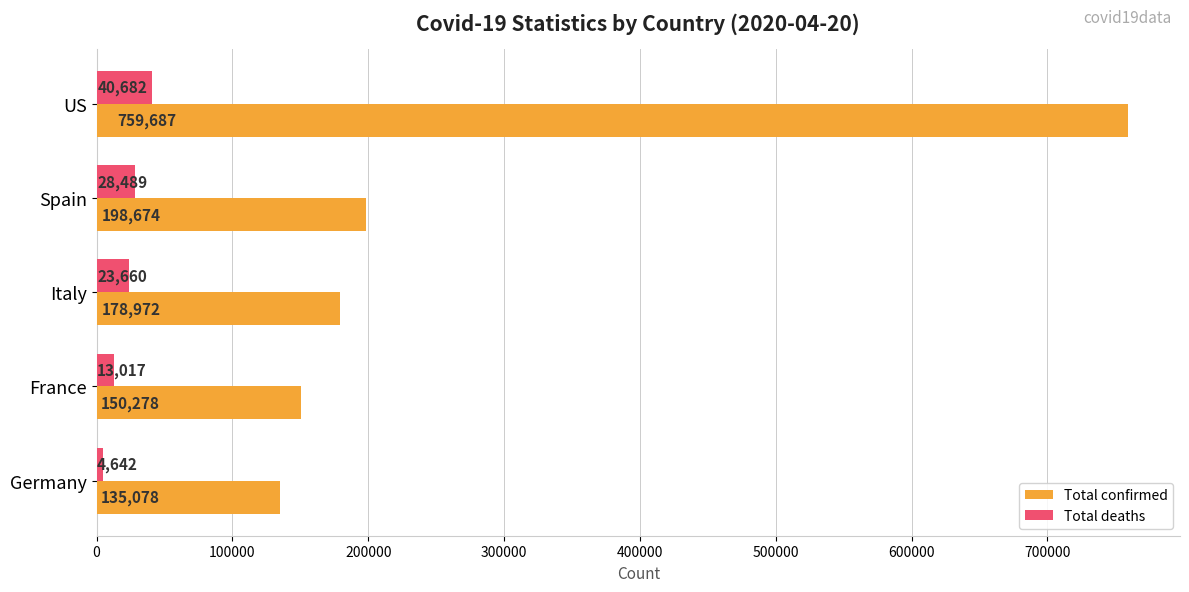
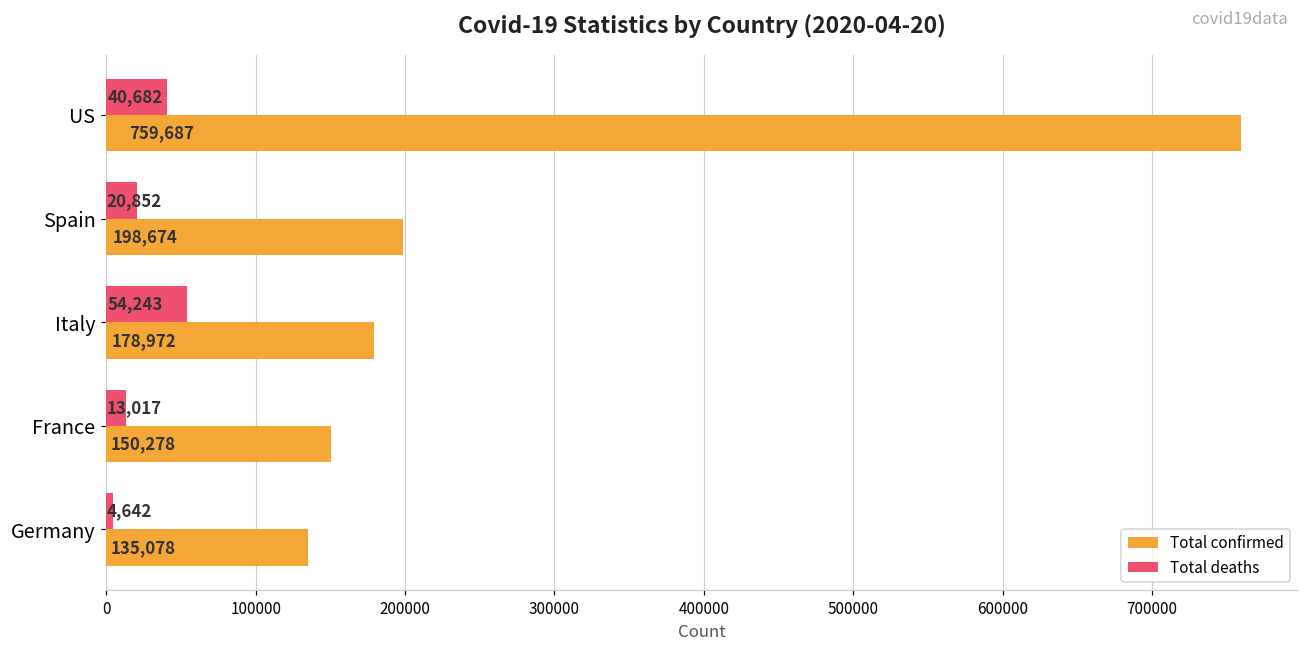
Total deaths, Spain: 28,489 -> 20,852
Total deaths, Italy: 23,660 -> 54,243
